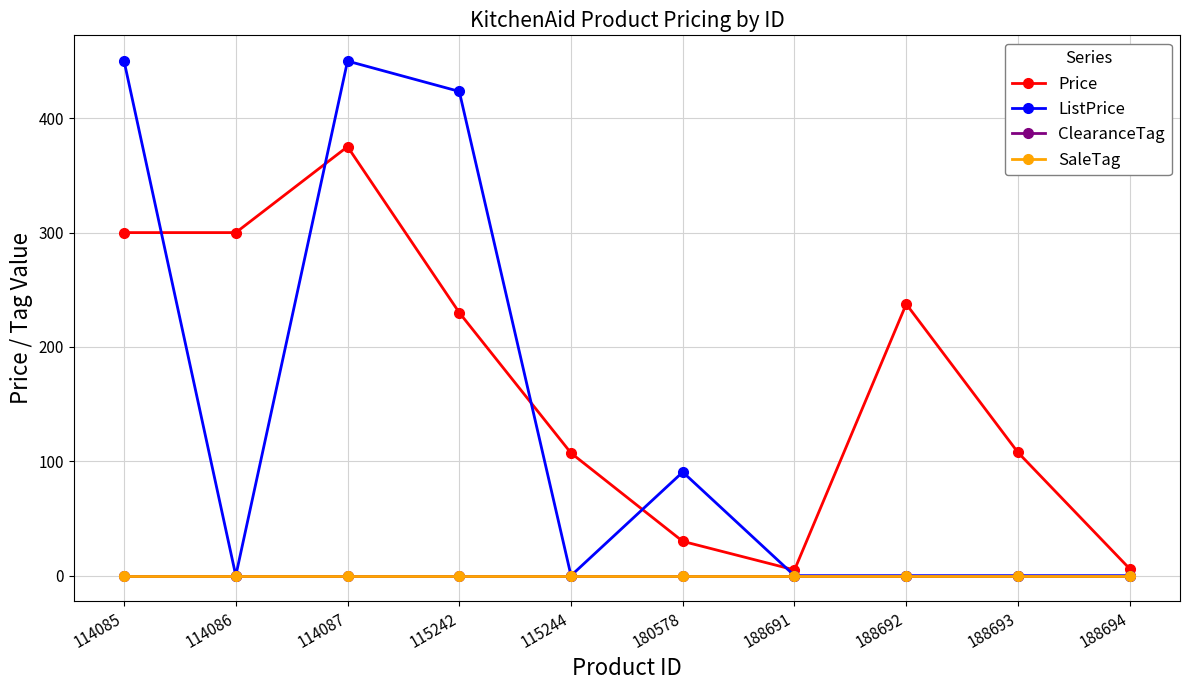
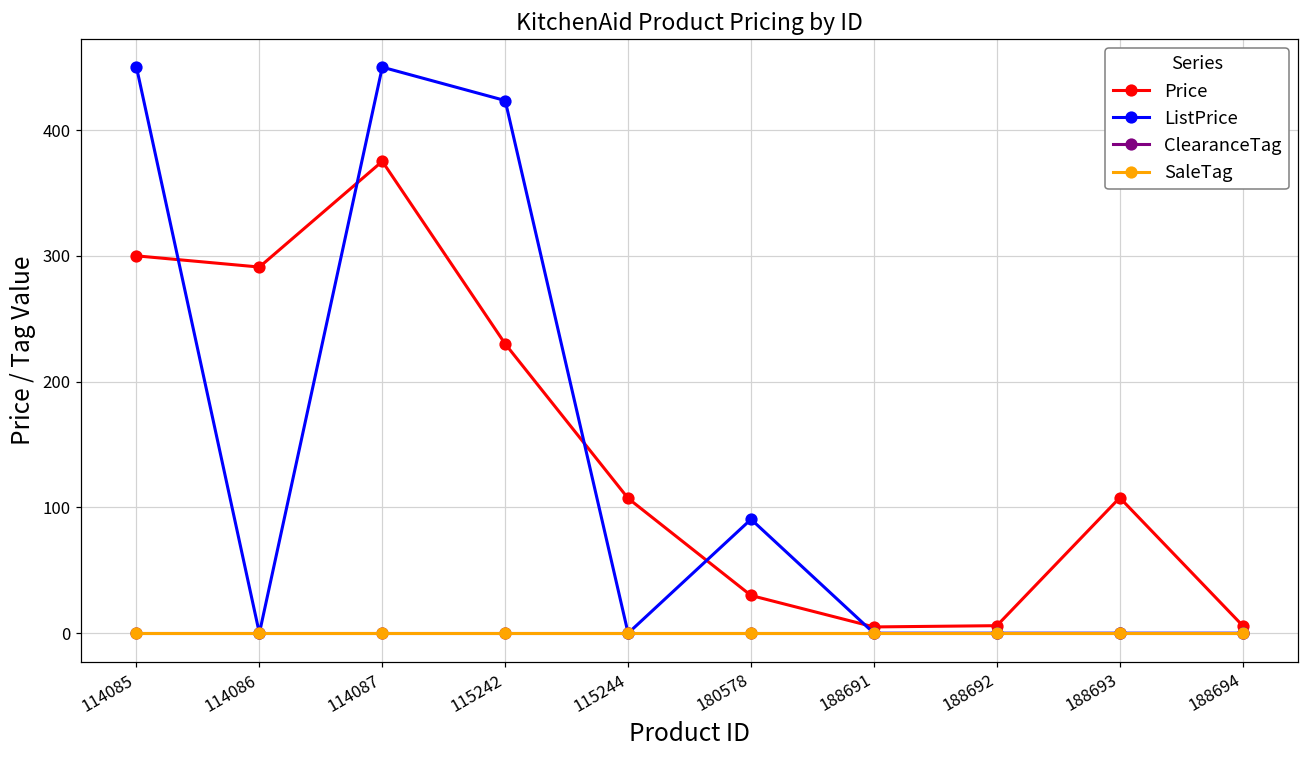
Price, 114086: 300 -> 291
Price, 188692: 238 -> 6
